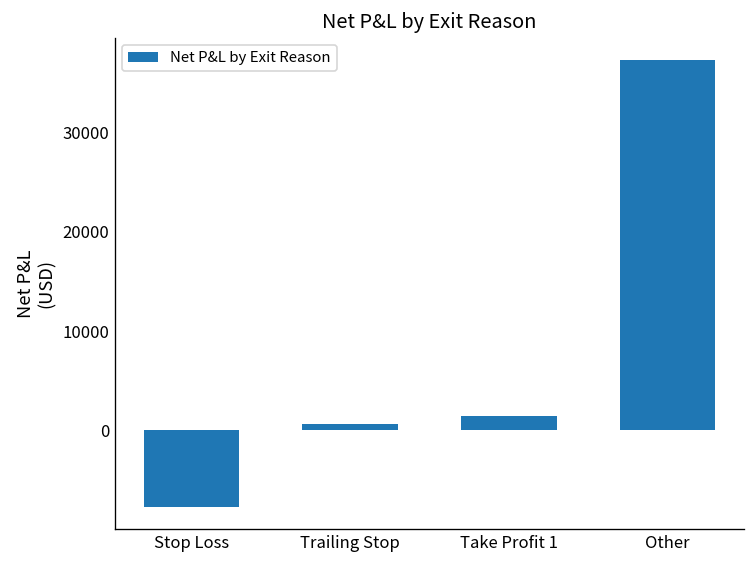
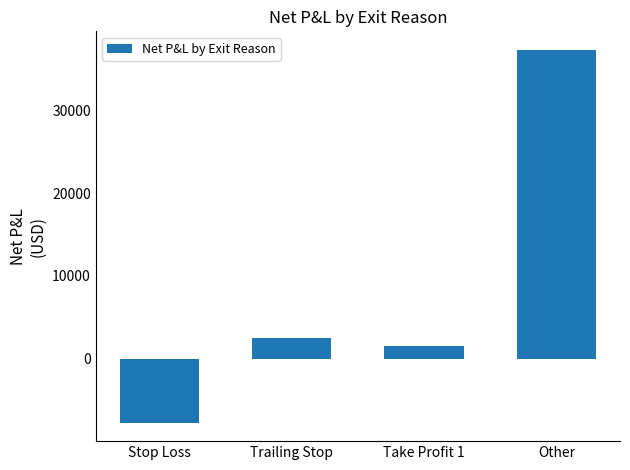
Trailing Stop: 1000 -> 3000
